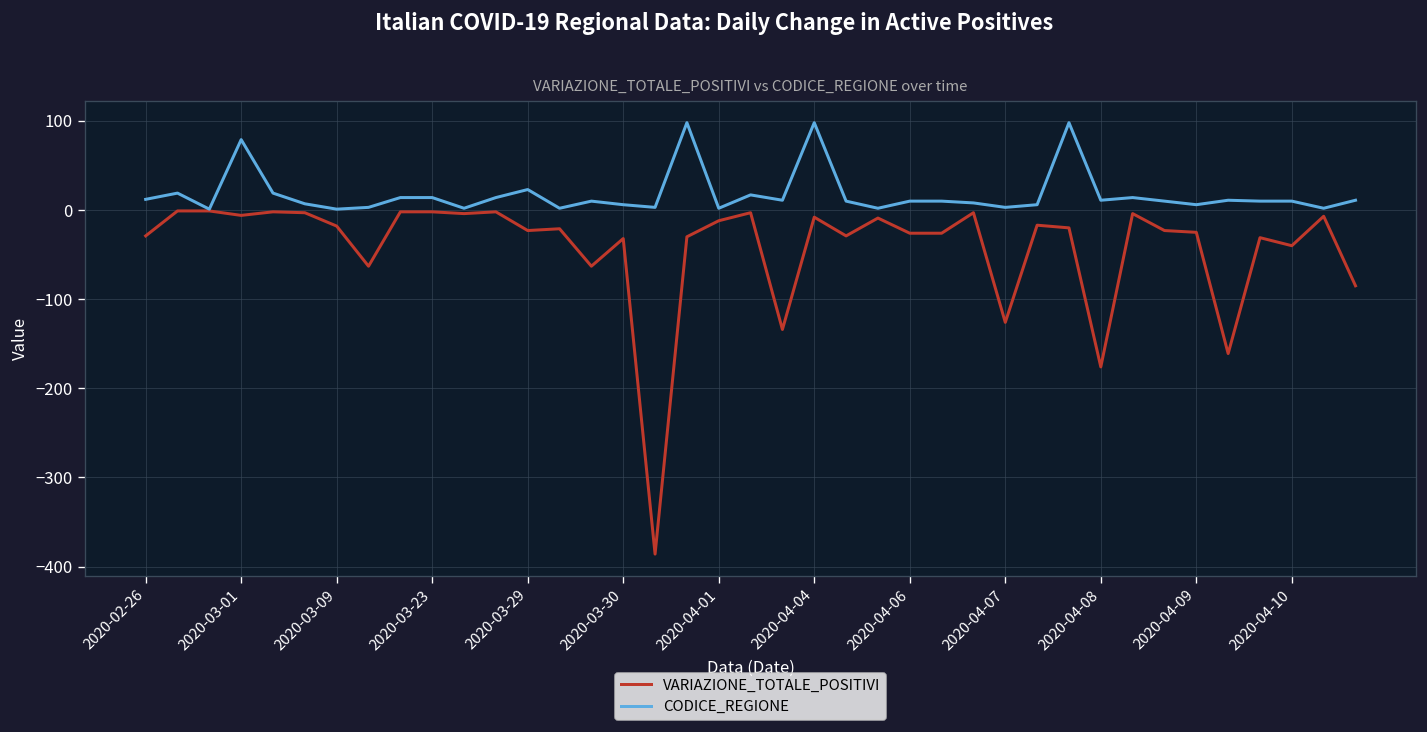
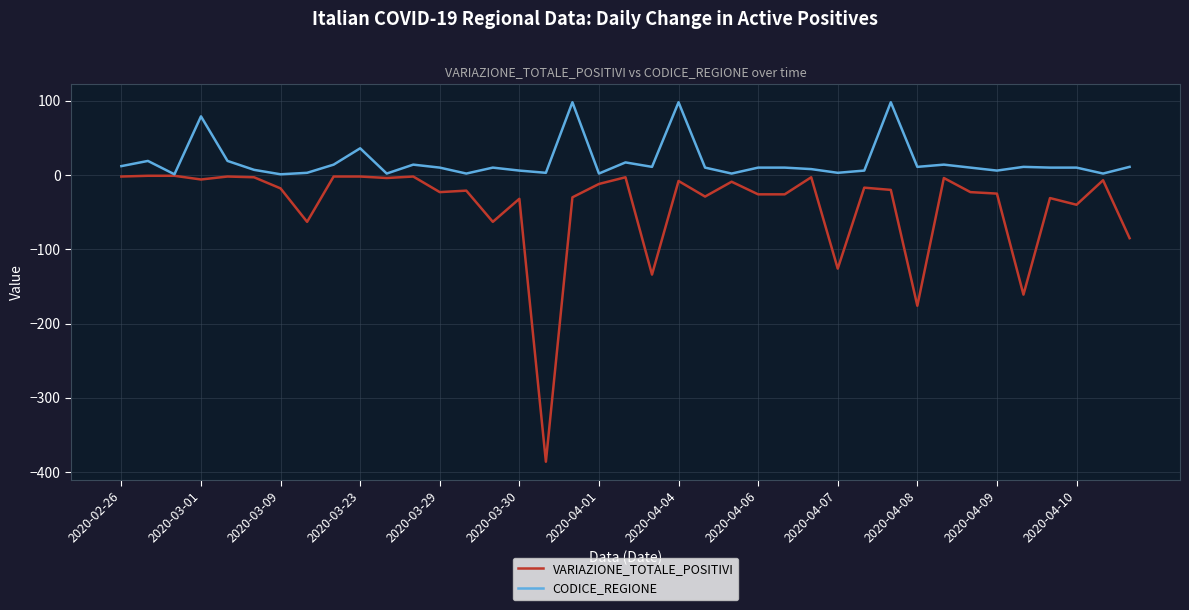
VARIAZIONE_TOTALE_POSITIVI, 2020-02-26: -30 -> 0
CODICE_REGIONE, 2020-03-23: 10 -> 40
CODICE_REGIONE, 2020-03-29: 20 -> 10
